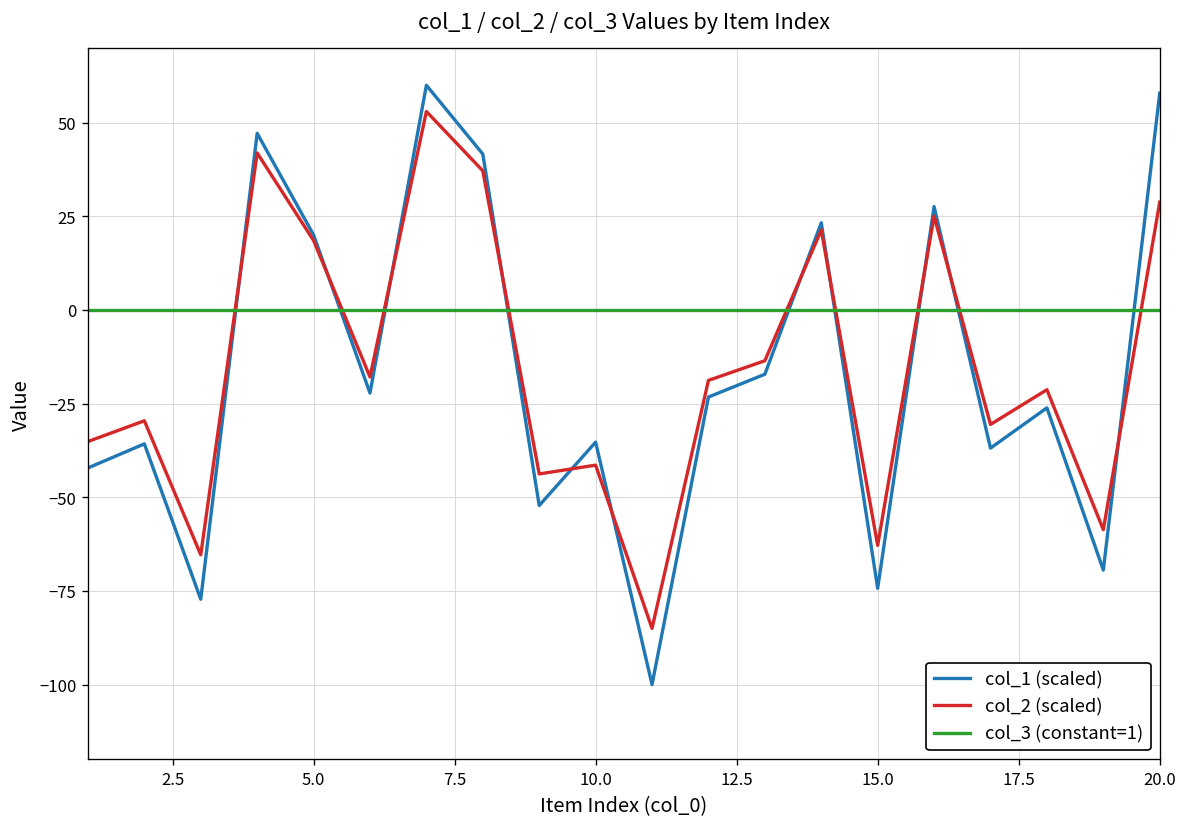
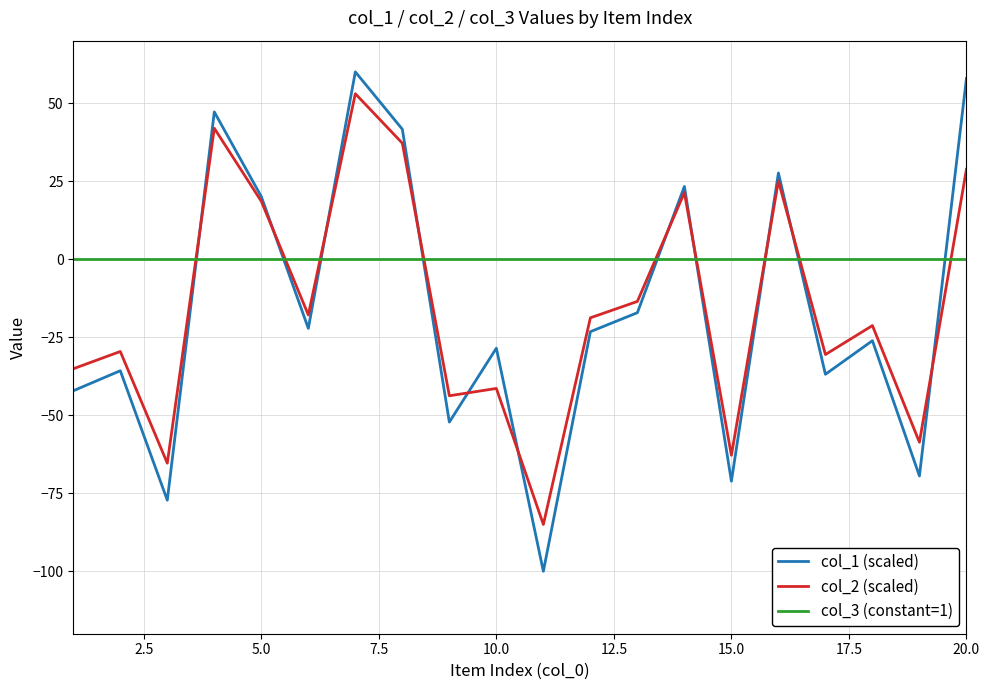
col_1 (scaled), 10.0: -35 -> -29
col_1 (scaled), 15.0: -74 -> -71
